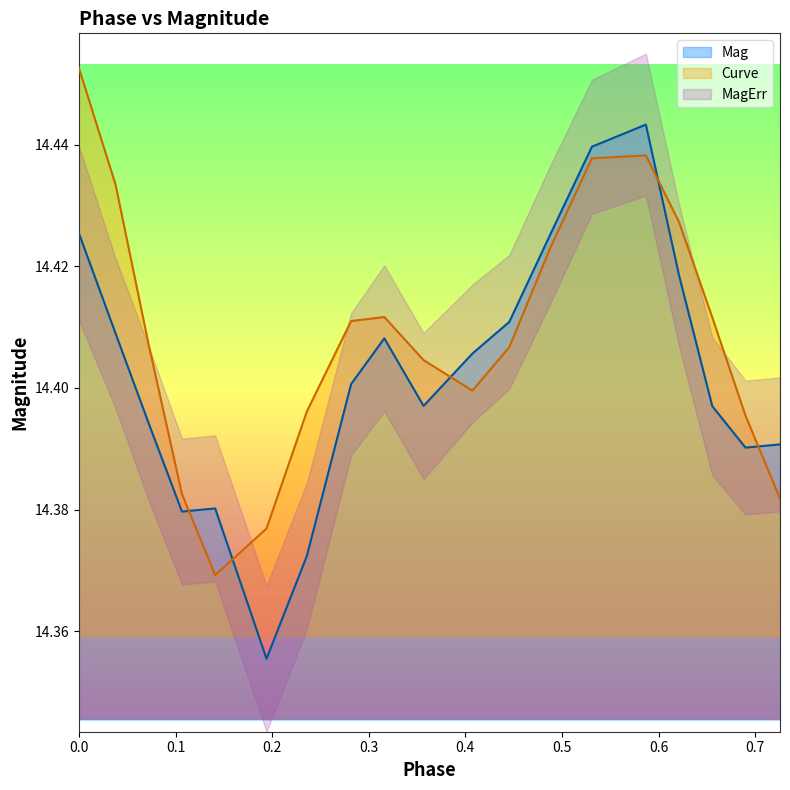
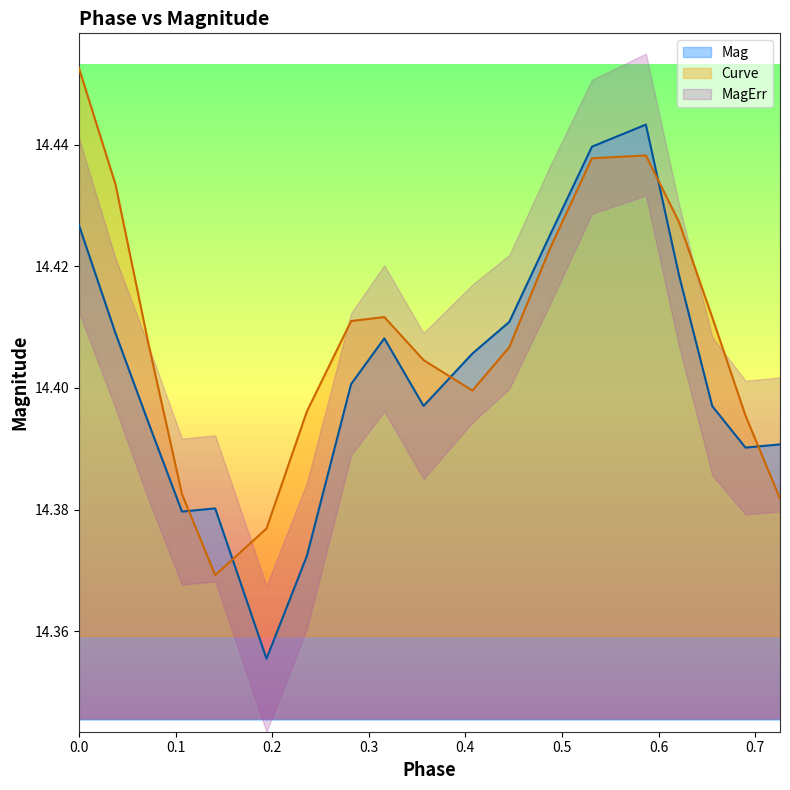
Mag, 0.0: 14.425 -> 14.427
